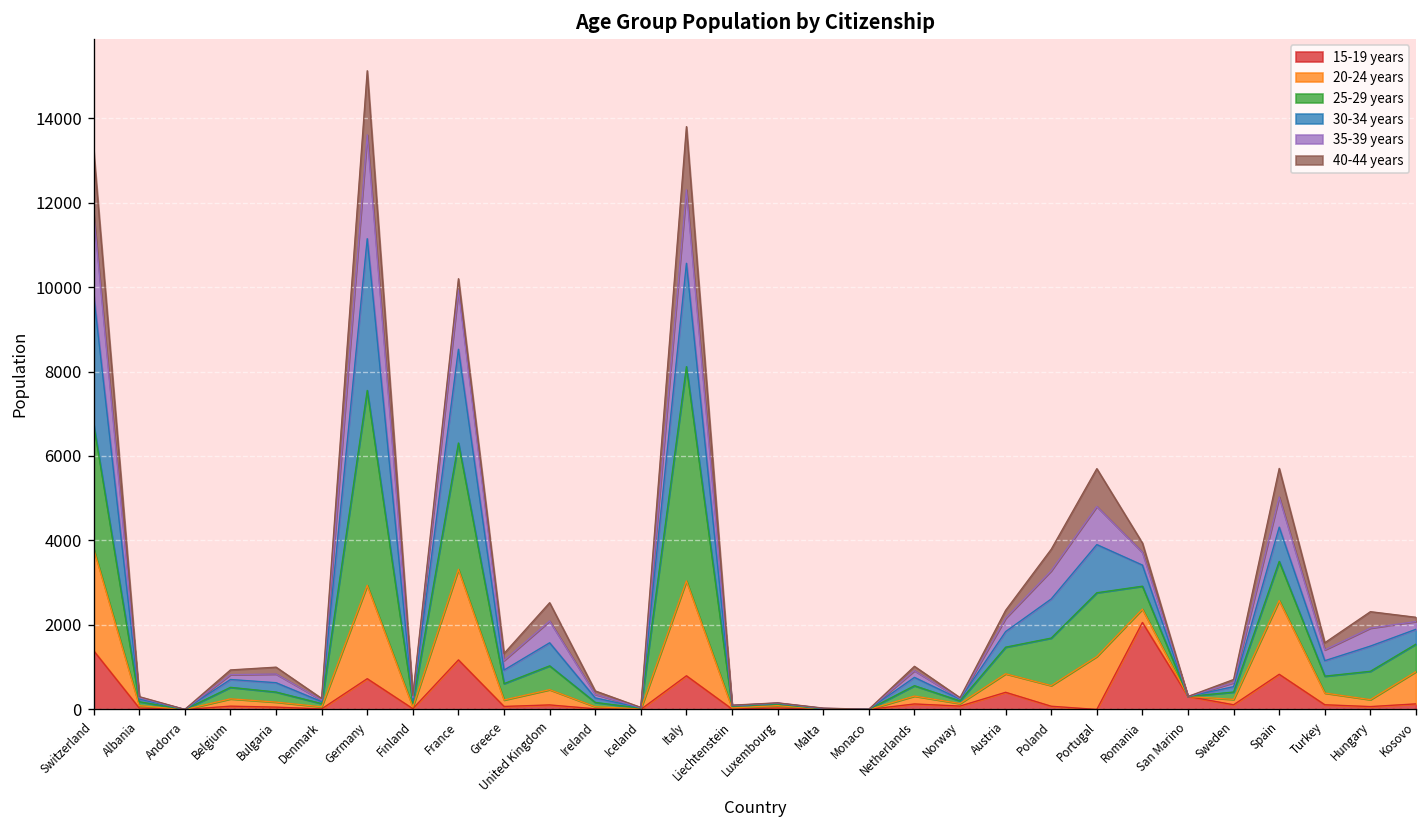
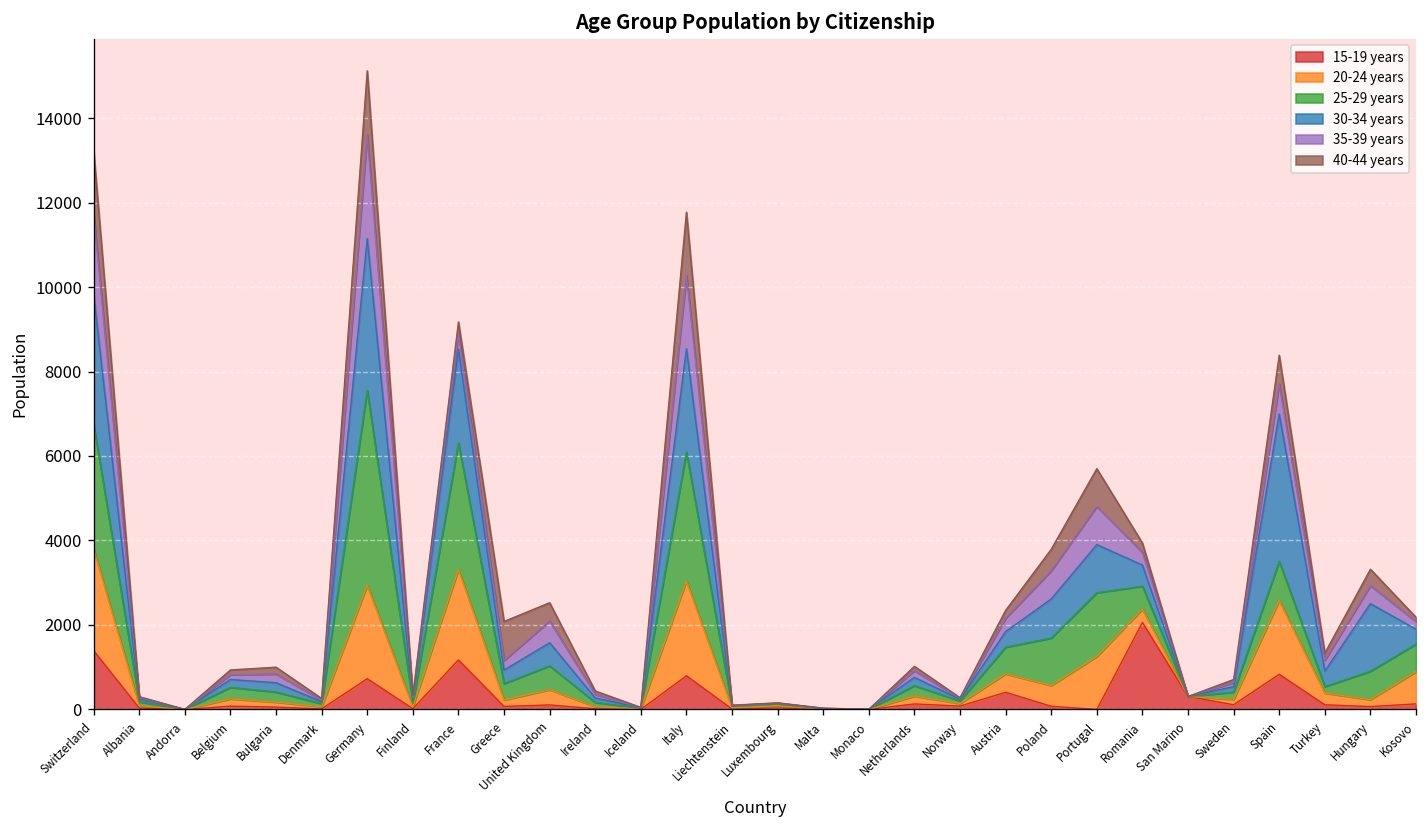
35-39 years, France: 1400 -> 400
40-44 years, Greece: 200 -> 900
25-29 years, Italy: 5100 -> 3000
30-34 years, Spain: 800 -> 3500
25-29 years, Turkey: 400 -> 200
30-34 years, Hungary: 600 -> 1600
